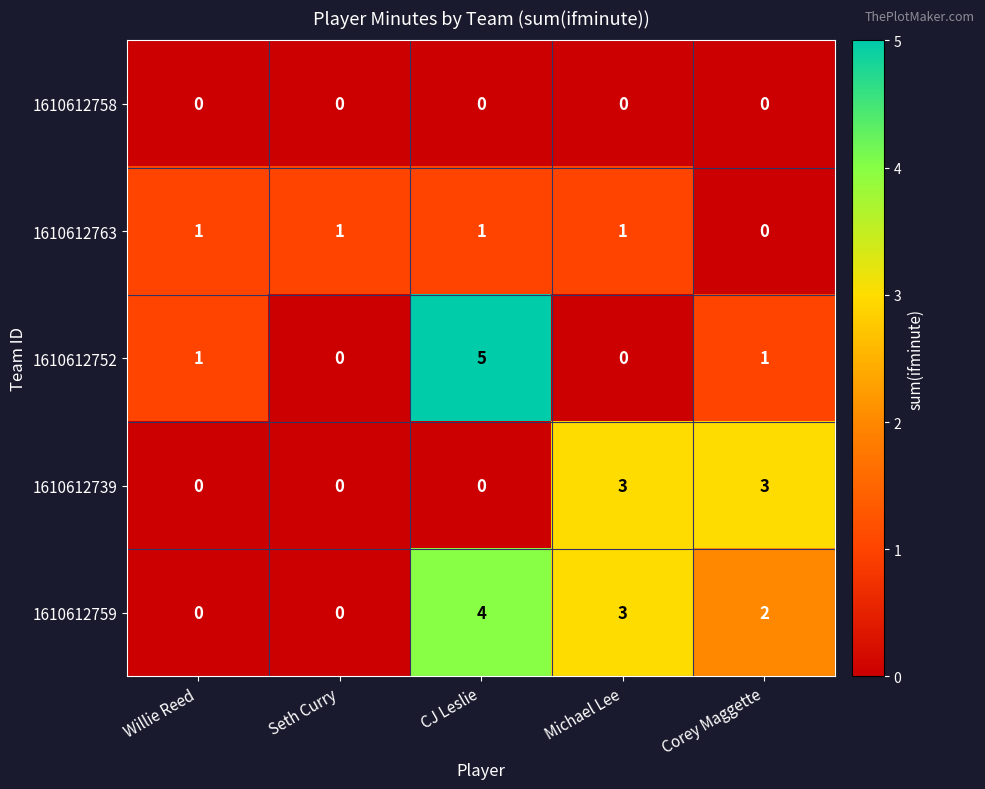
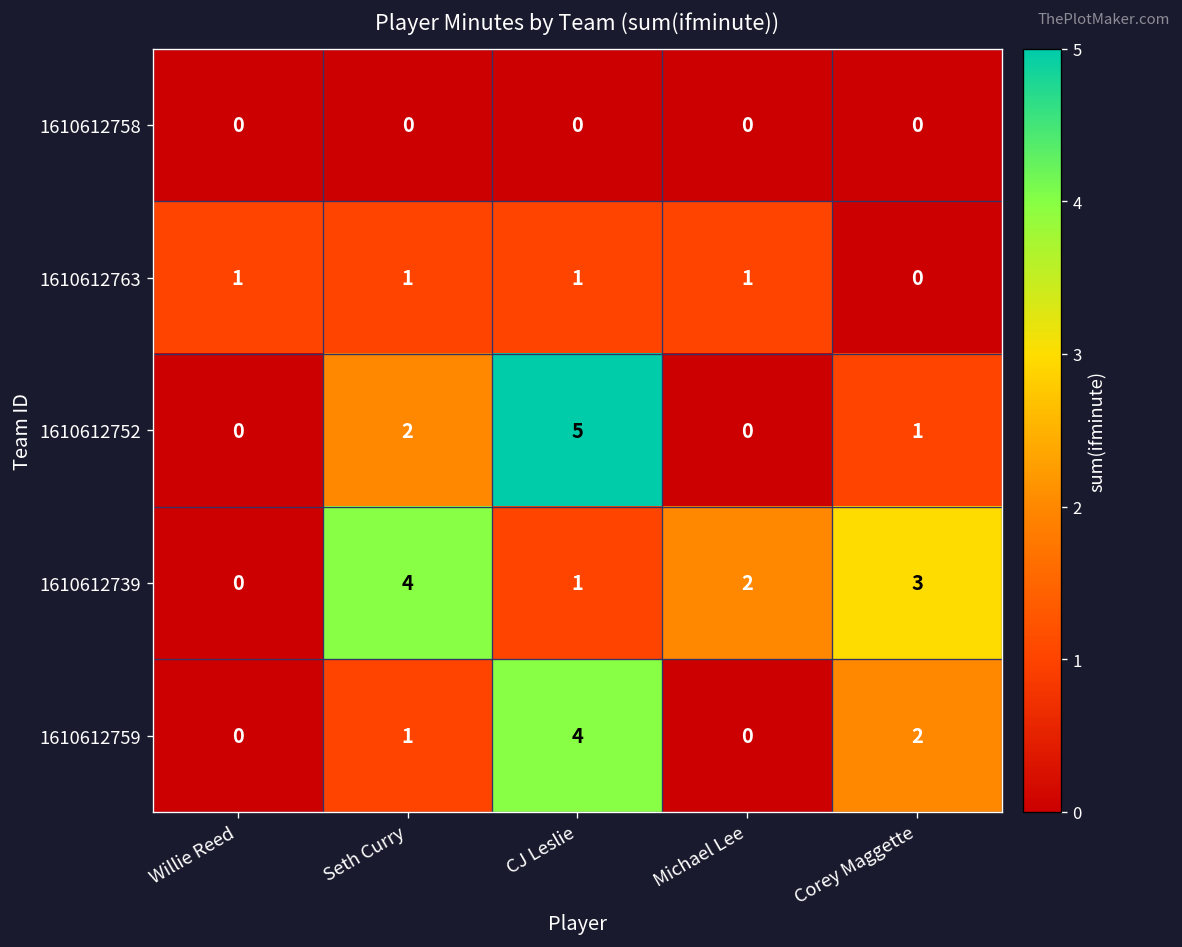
1610612752, Willie Reed: 1 -> 0
1610612752, Seth Curry: 0 -> 2
1610612739, Seth Curry: 0 -> 4
1610612739, CJ Leslie: 0 -> 1
1610612739, Michael Lee: 3 -> 2
1610612759, Seth Curry: 0 -> 1
1610612759, Michael Lee: 3 -> 0
